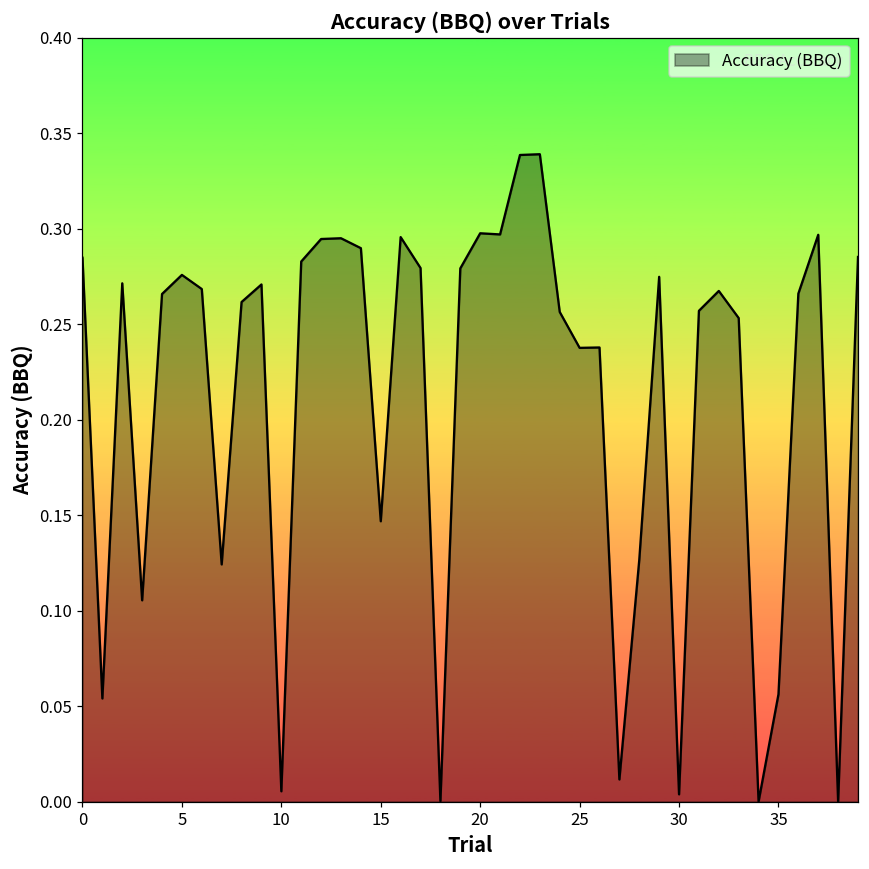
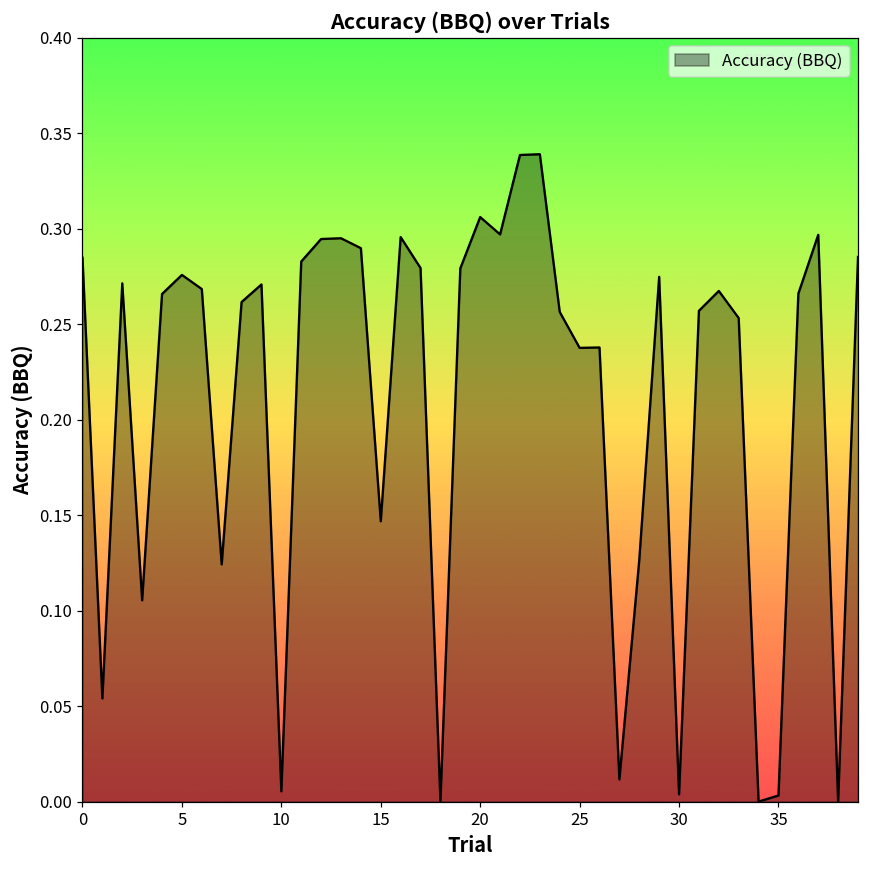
20: 0.298 -> 0.306
35: 0.056 -> 0.003
